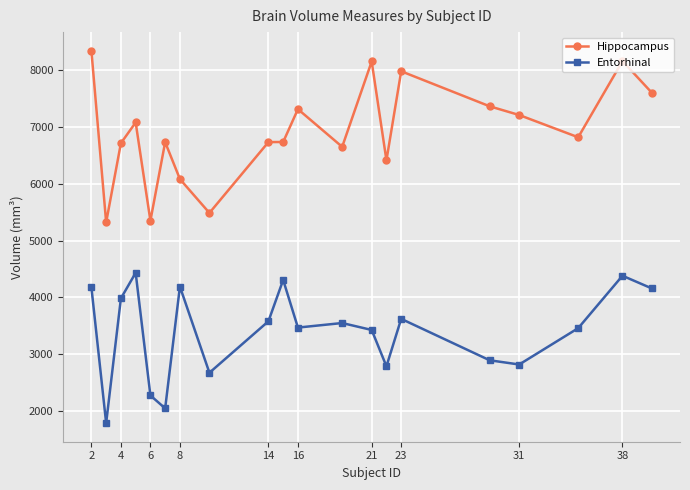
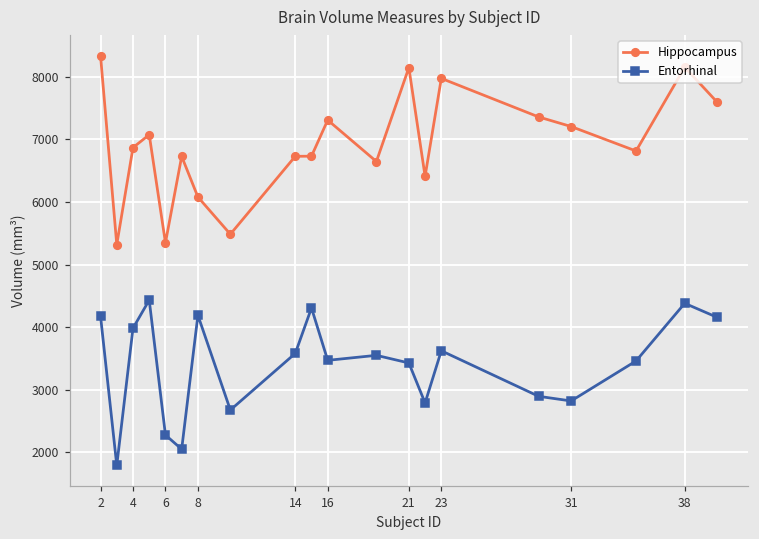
Hippocampus, 4: 6700 -> 6900
